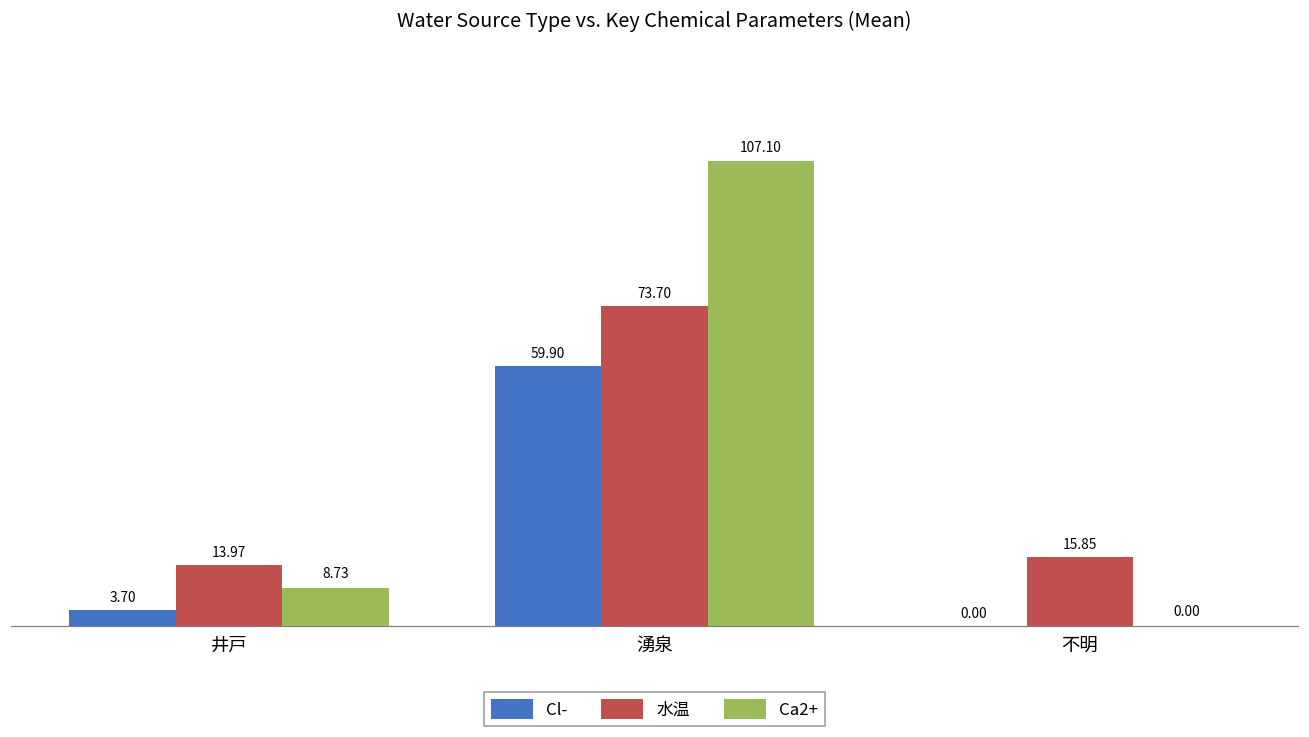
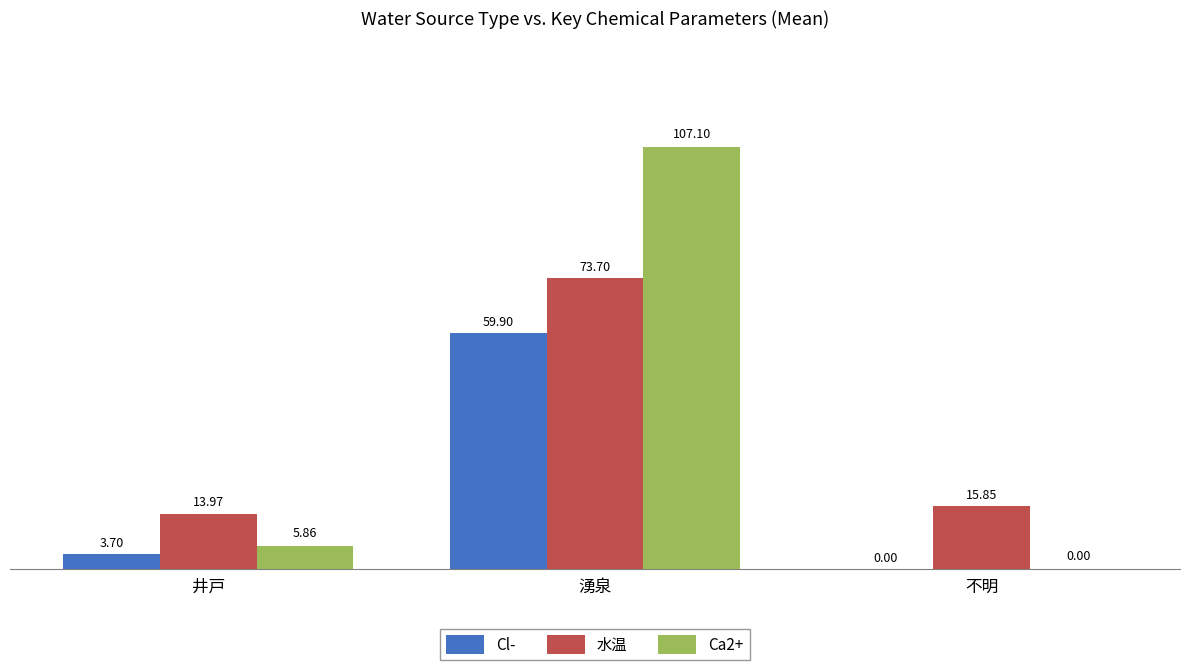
Ca2+, 井戸: 8.73 -> 5.86
